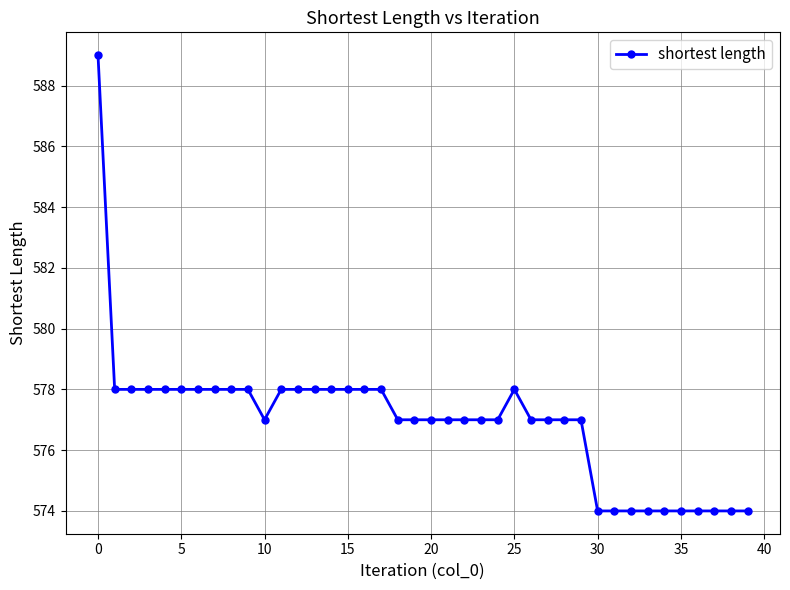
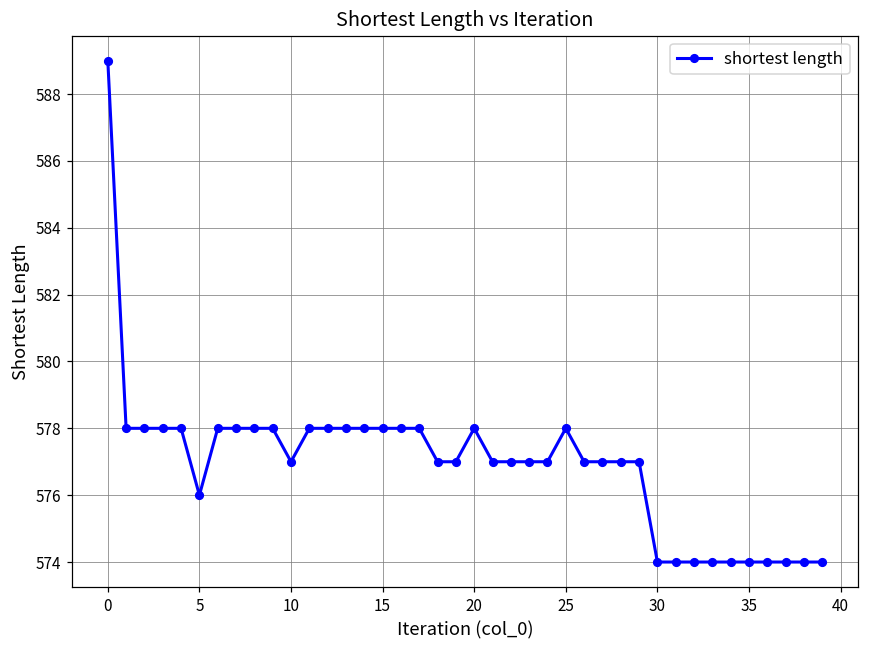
5: 578 -> 576
20: 577 -> 578
